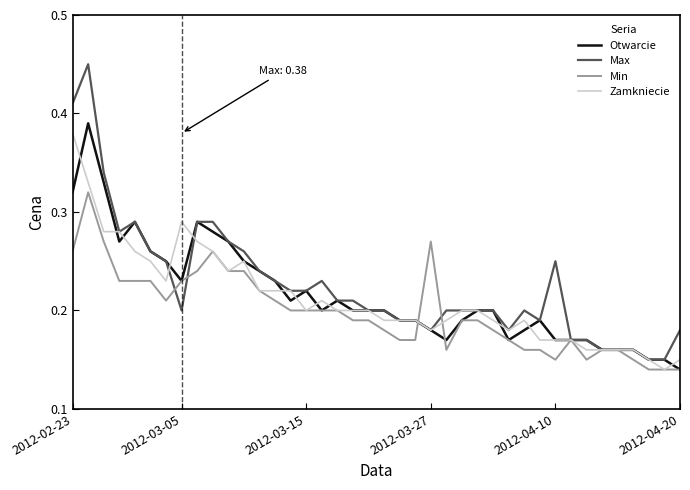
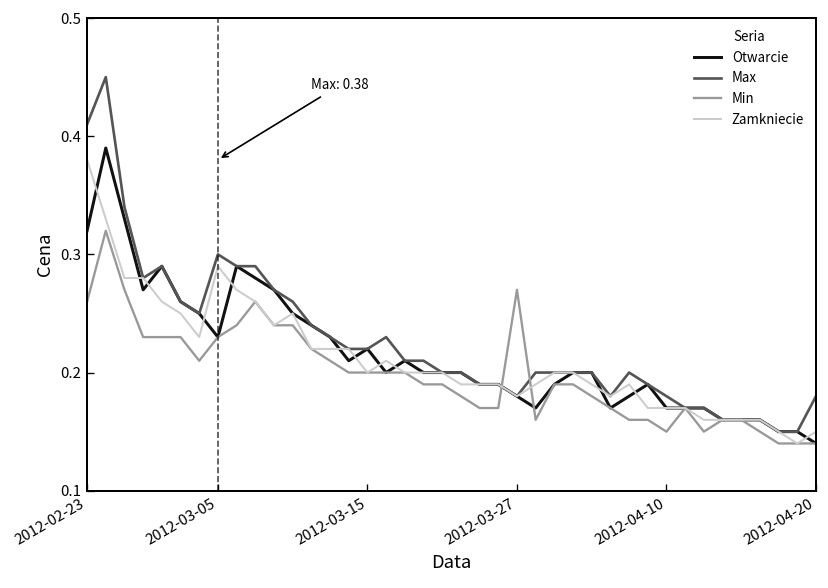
Max, 2012-03-05: 0.2 -> 0.3
Max, 2012-04-10: 0.25 -> 0.18
